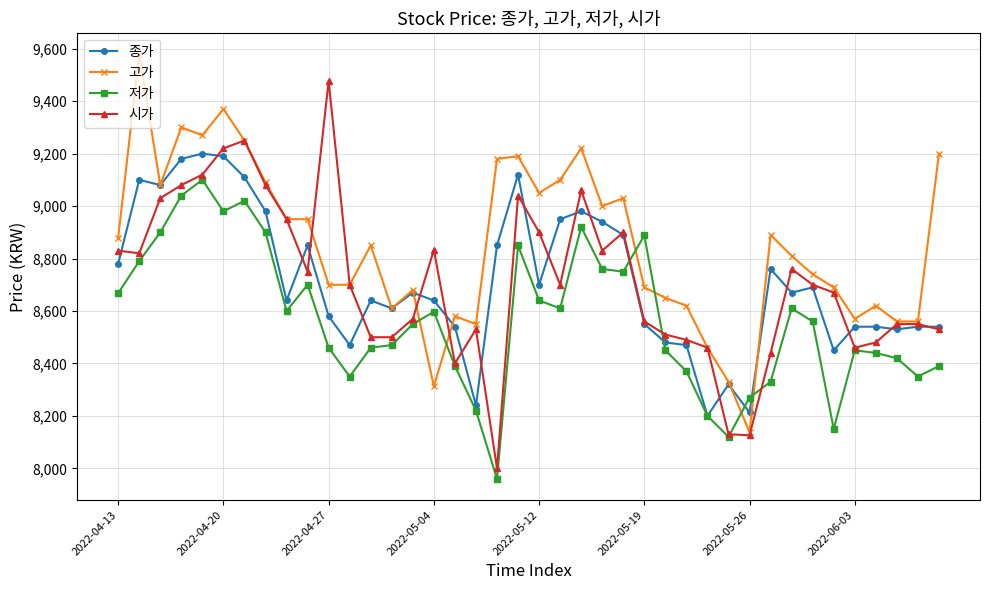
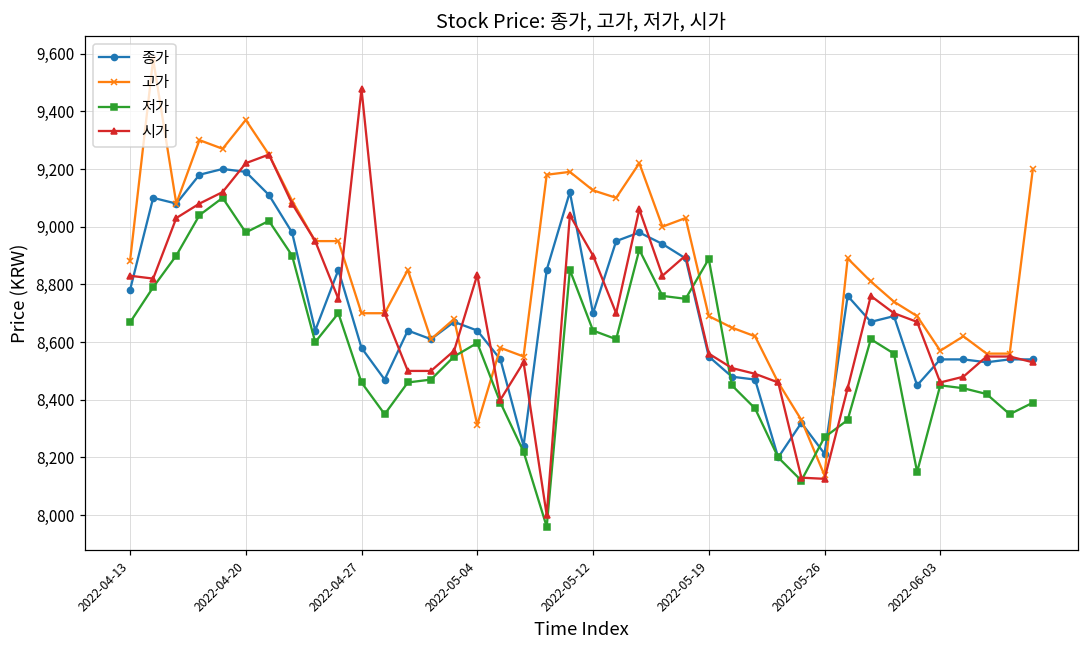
고가, 2022-05-12: 9,050 -> 9,130
